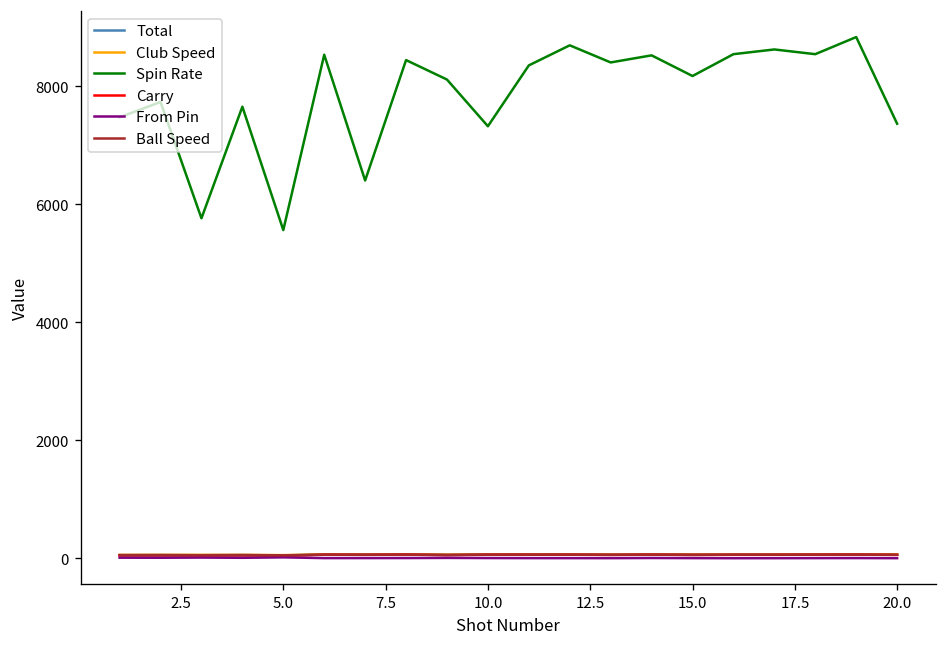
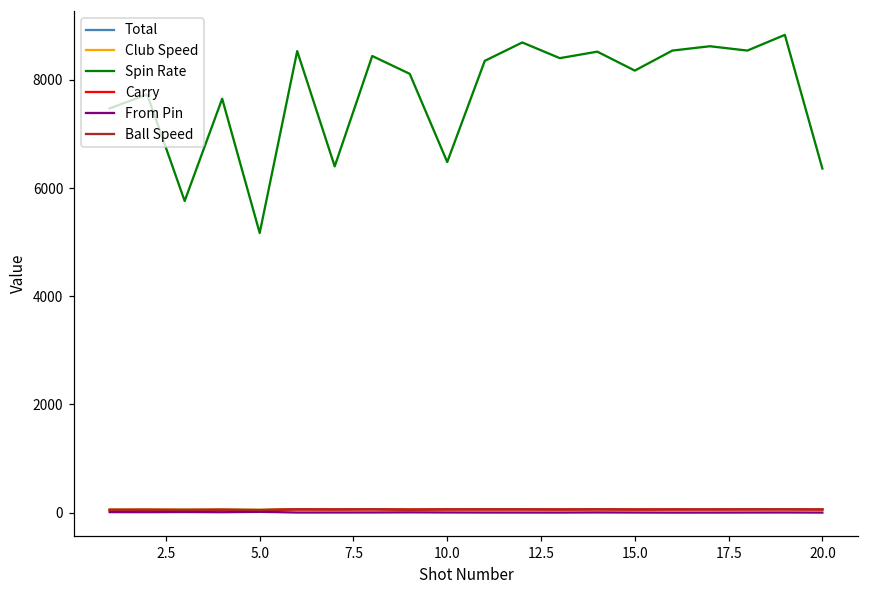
Spin Rate, 5.0: 5600 -> 5200
Spin Rate, 10.0: 7300 -> 6500
Spin Rate, 20.0: 7400 -> 6400
